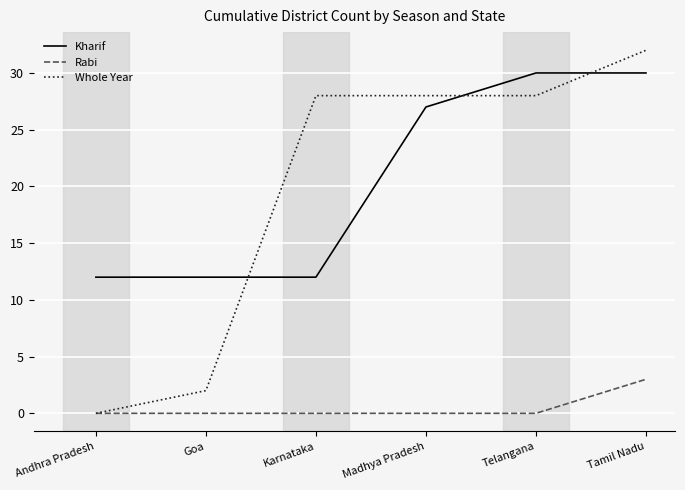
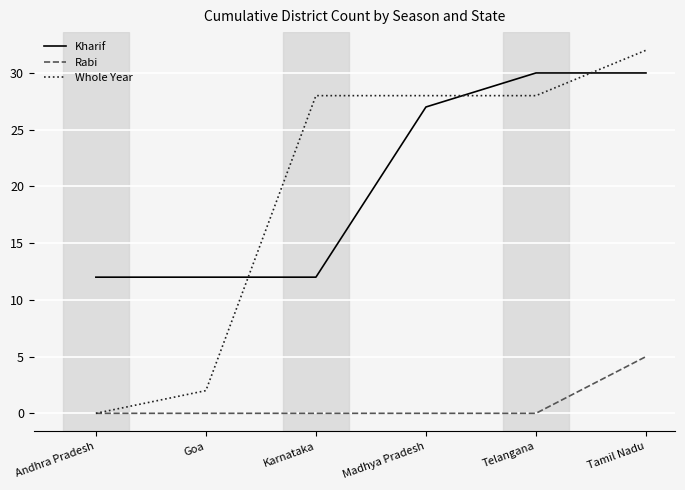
Rabi, Tamil Nadu: 3 -> 5
